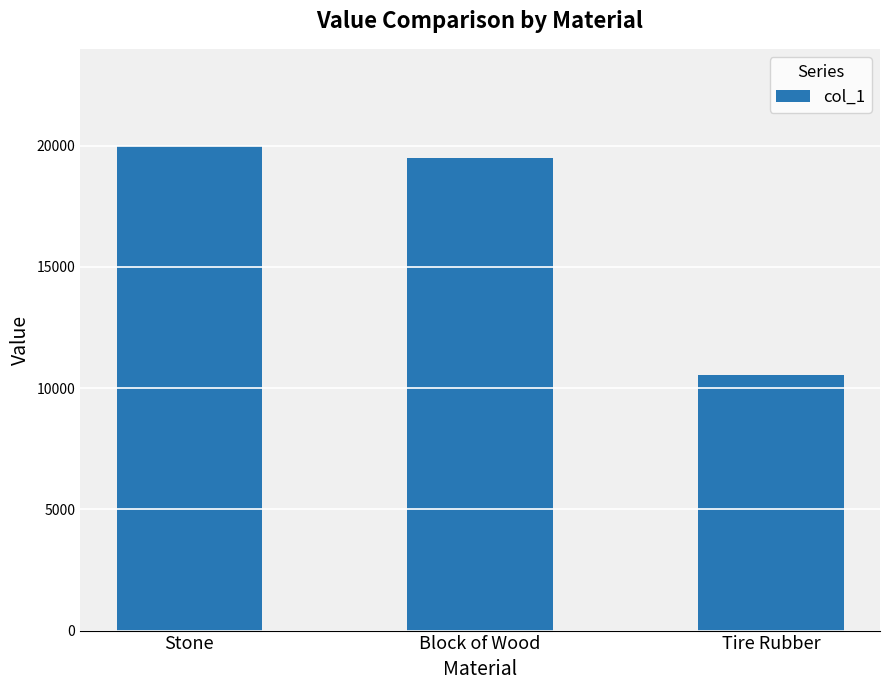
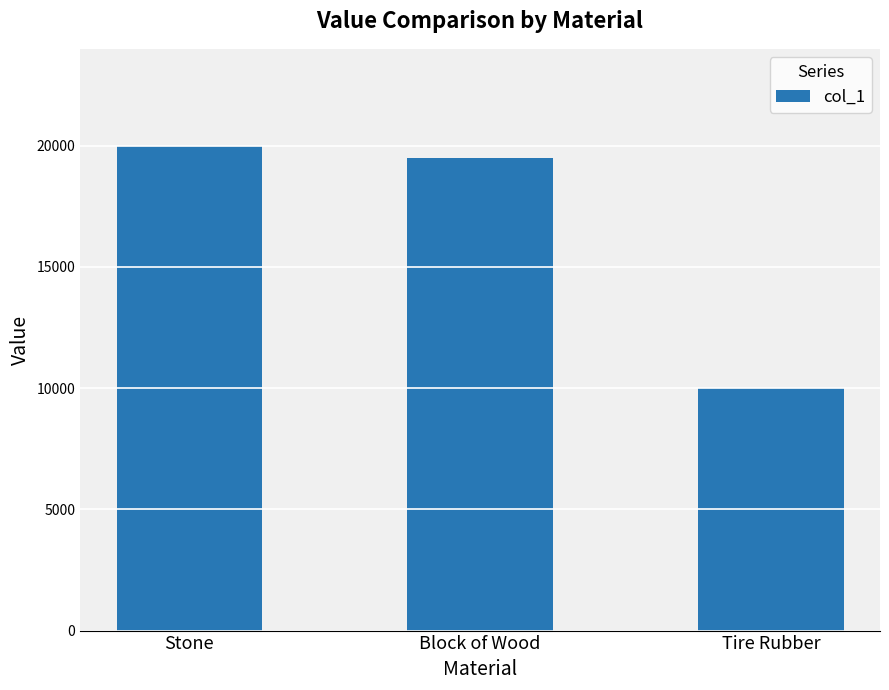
Tire Rubber: 10500 -> 10000
